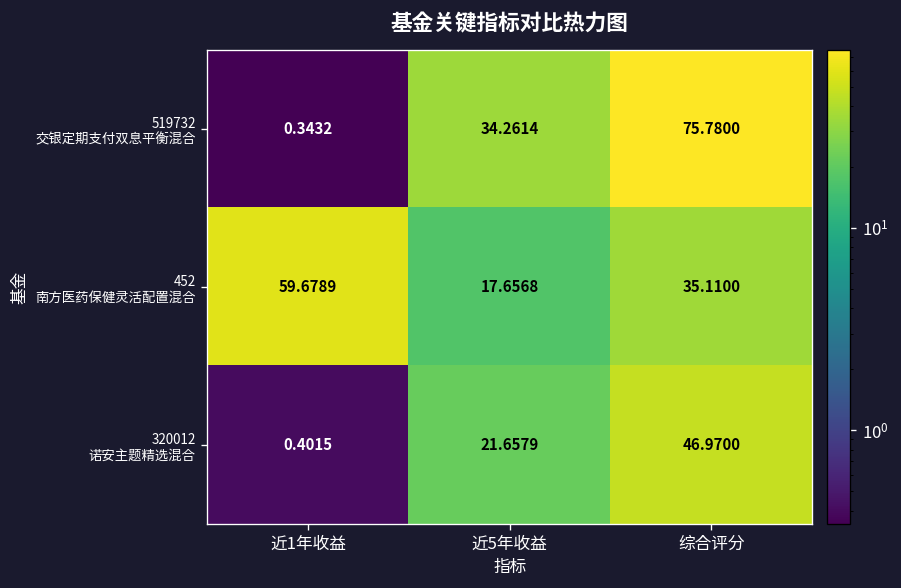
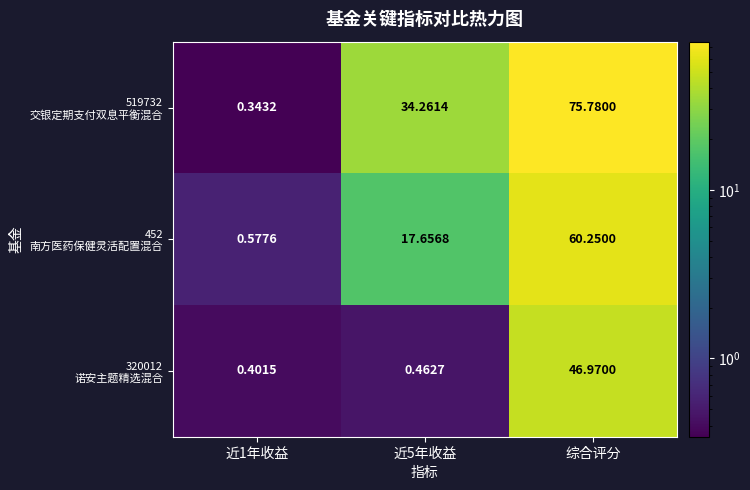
452 南方医药保健灵活配置混合, 近1年收益: 59.6789 -> 0.5776
452 南方医药保健灵活配置混合, 综合评分: 35.1100 -> 60.2500
320012 诺安主题精选混合, 近5年收益: 21.6579 -> 0.4627
